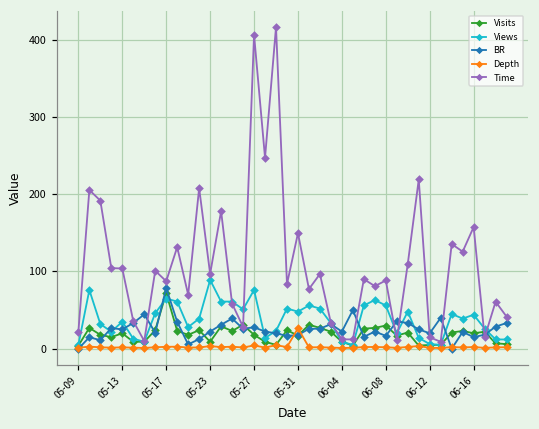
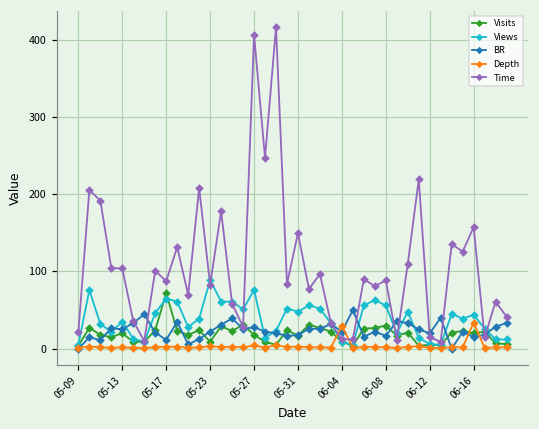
BR, 05-17: 80 -> 10
Time, 05-23: 100 -> 80
Depth, 05-31: 30 -> 0
Depth, 06-04: 0 -> 30
Depth, 06-16: 0 -> 30
